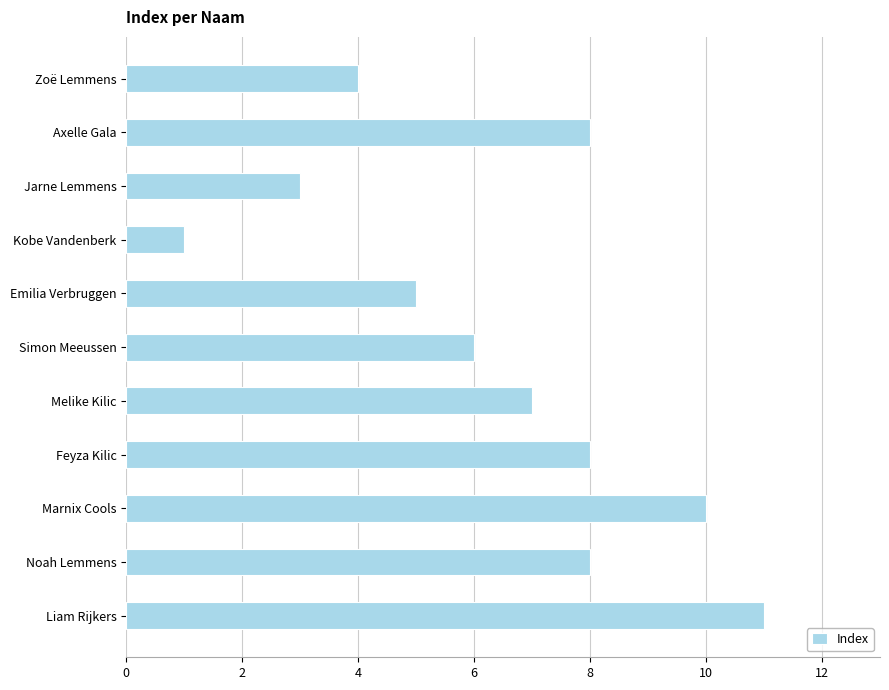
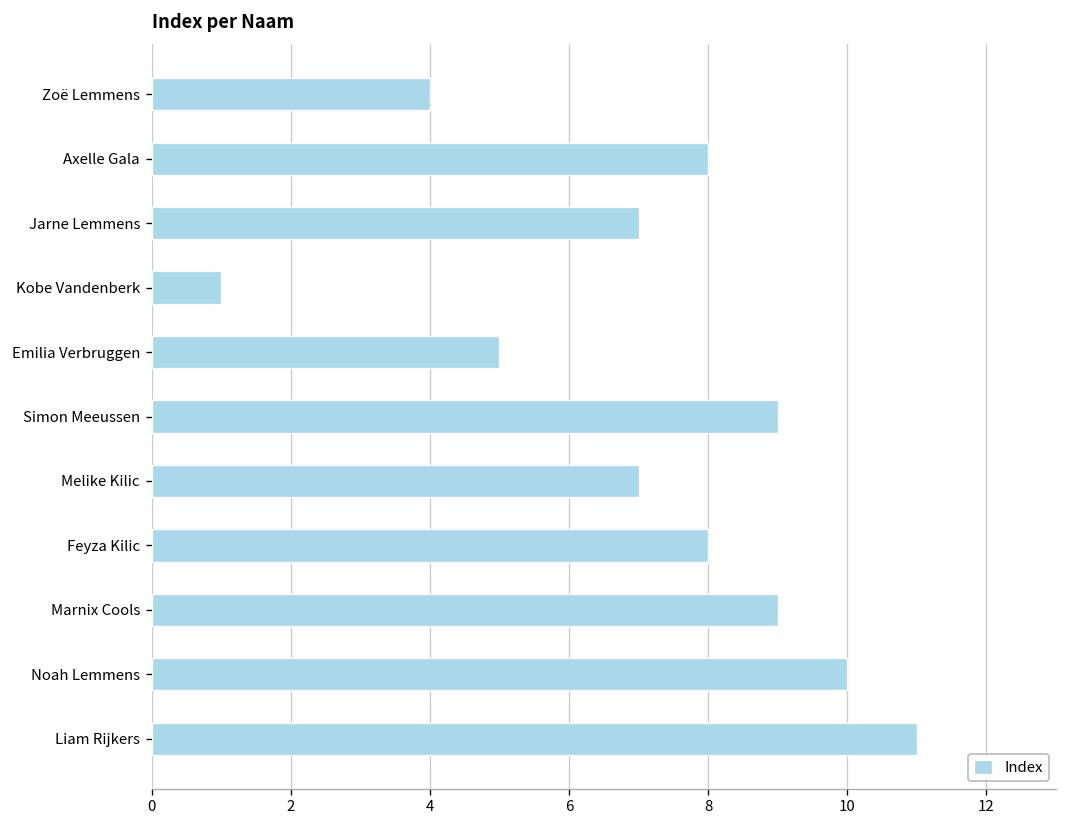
Jarne Lemmens: 3 -> 7
Simon Meeussen: 6 -> 9
Marnix Cools: 10 -> 9
Noah Lemmens: 8 -> 10
